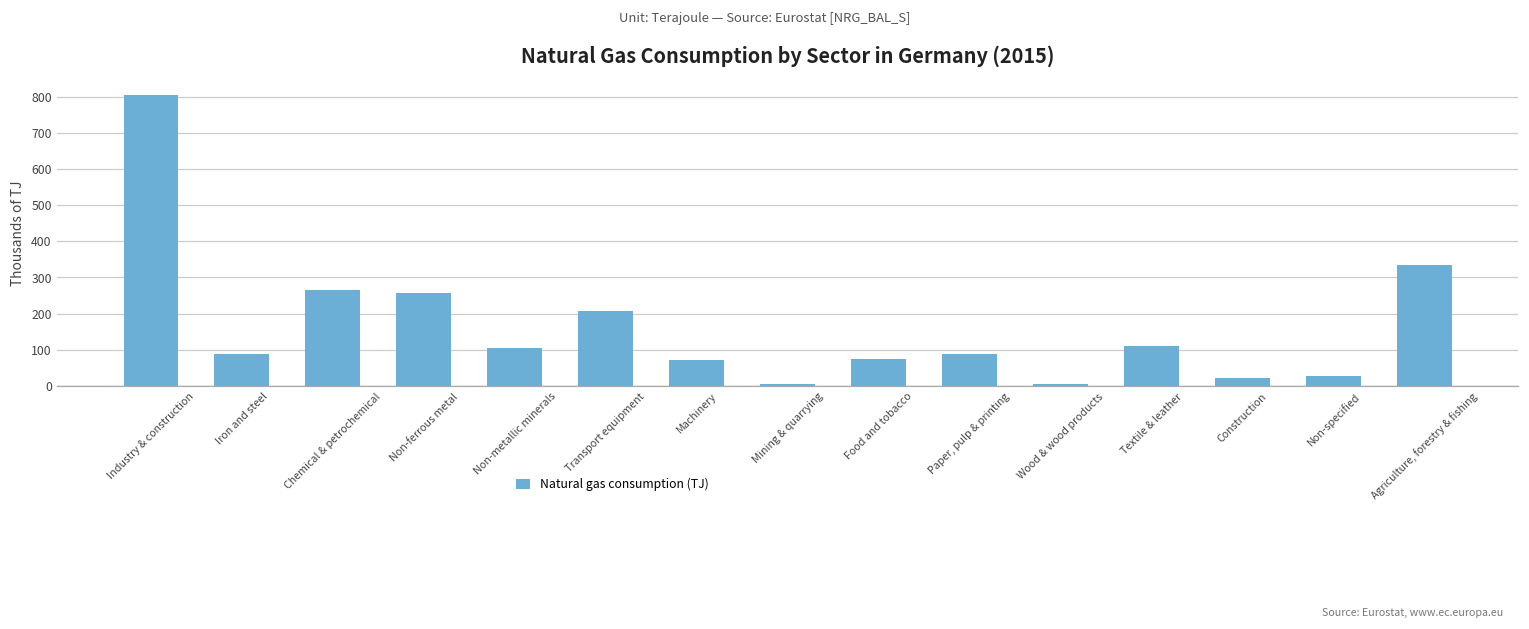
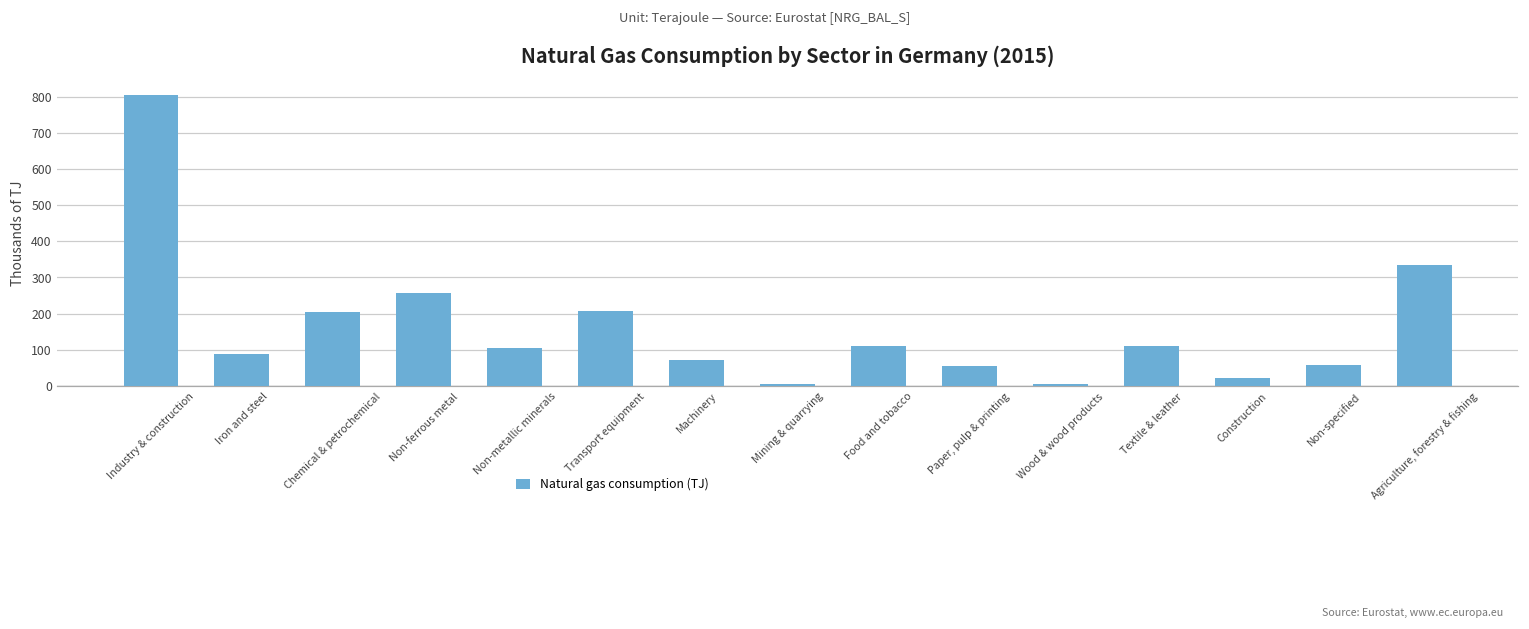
Chemical & petrochemical: 260 -> 200
Food and tobacco: 70 -> 110
Paper, pulp & printing: 90 -> 50
Non-specified: 30 -> 60
